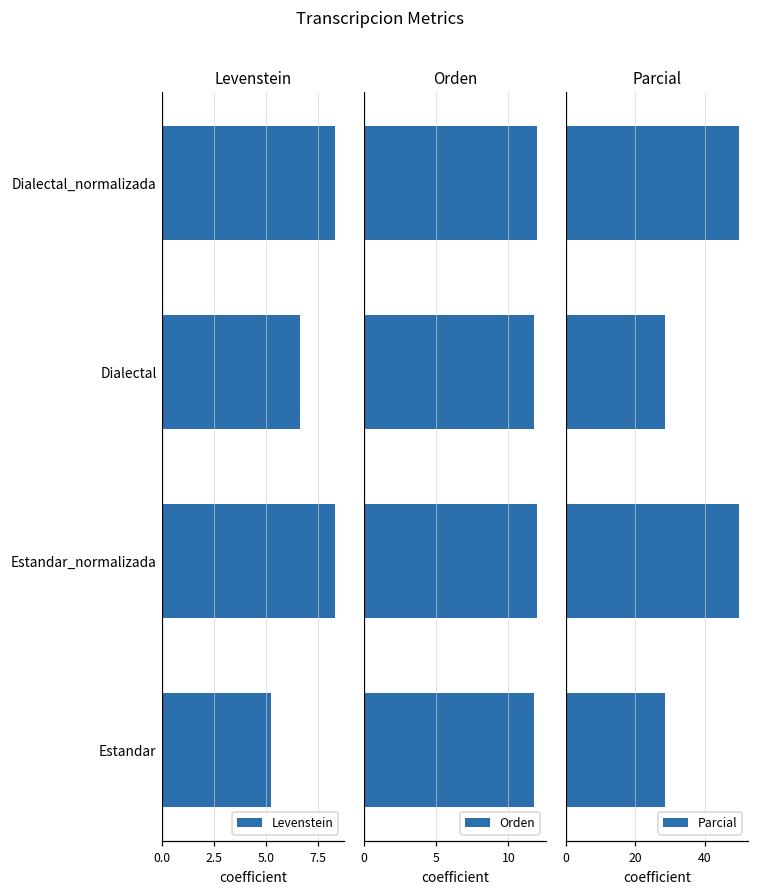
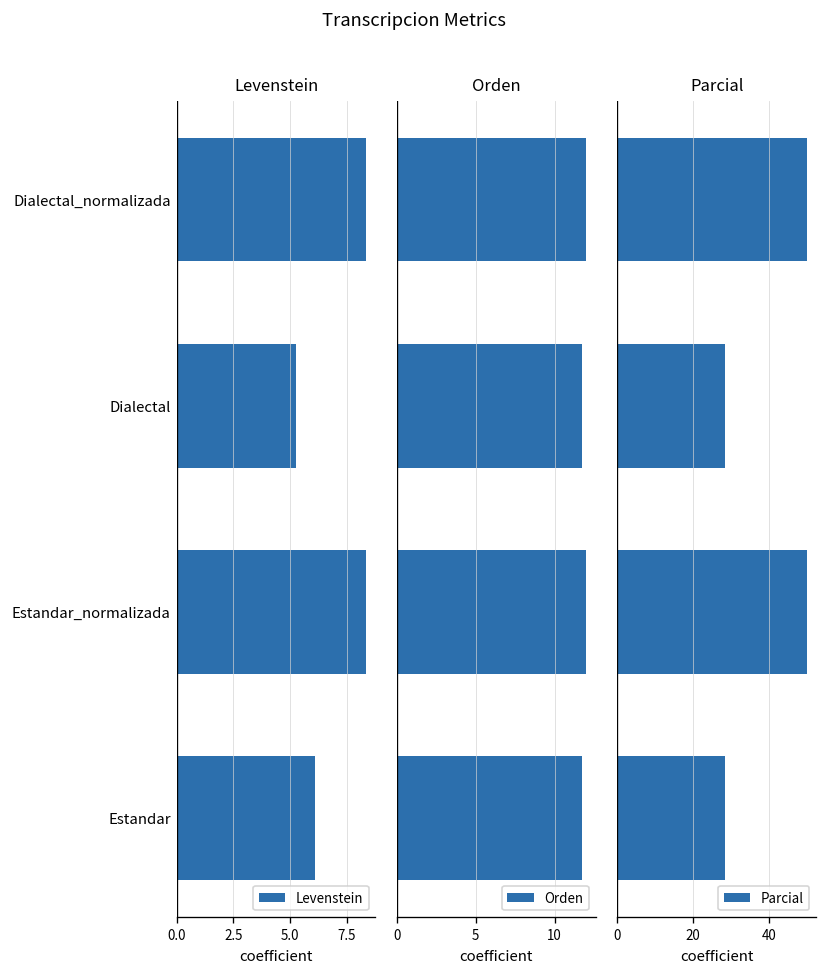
Levenstein, Dialectal: 6.6 -> 5.3
Levenstein, Estandar: 5.3 -> 6.1
